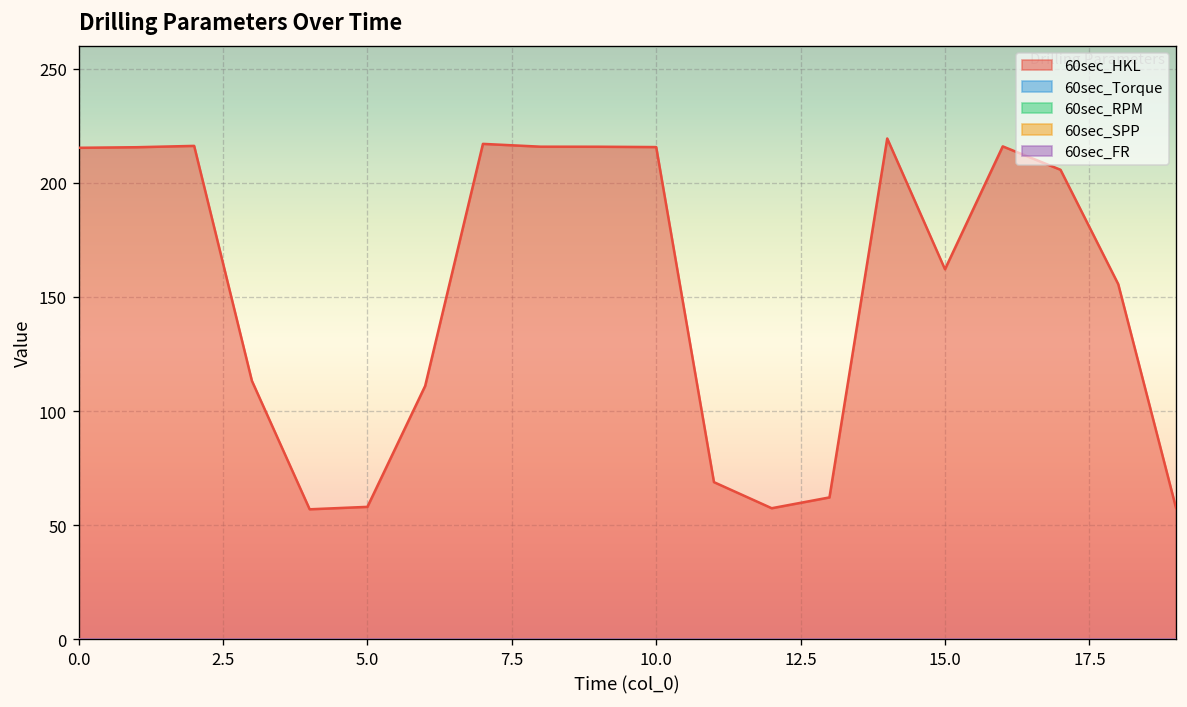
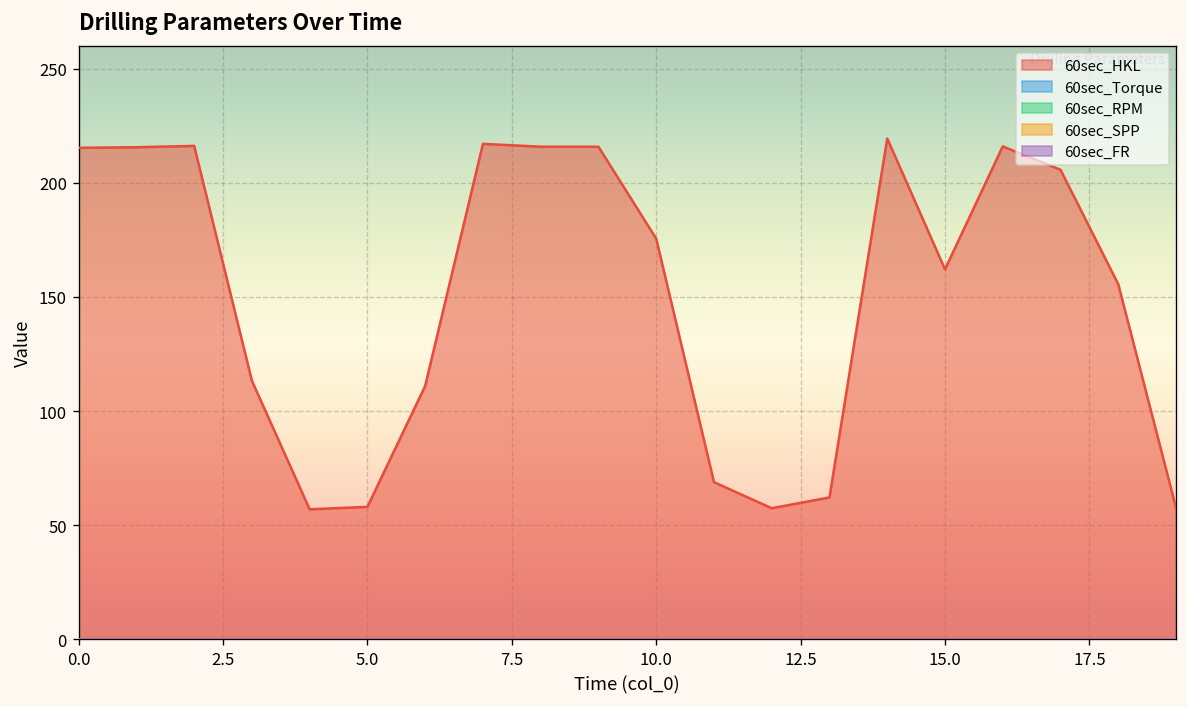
60sec_HKL, 10.0: 216 -> 176
